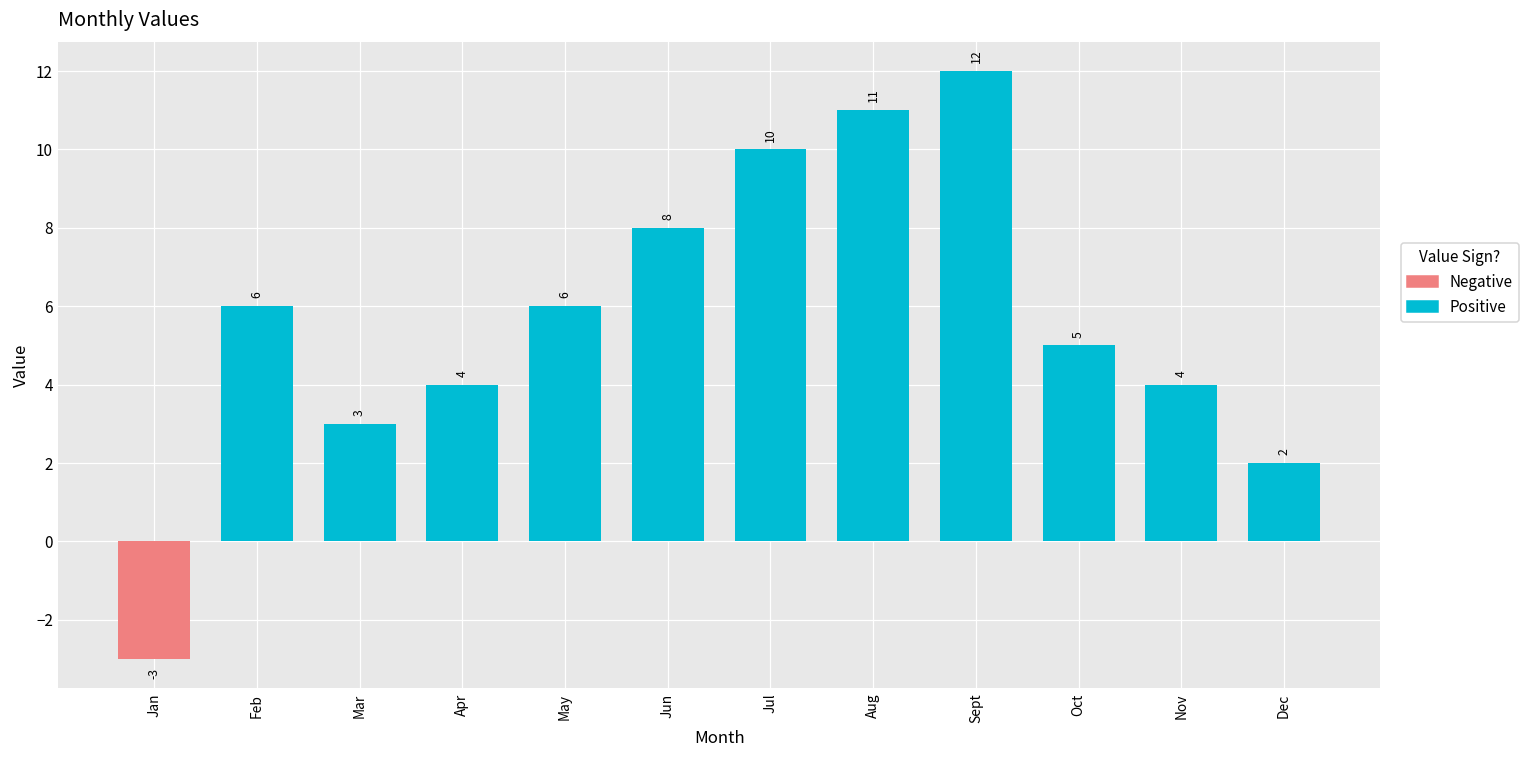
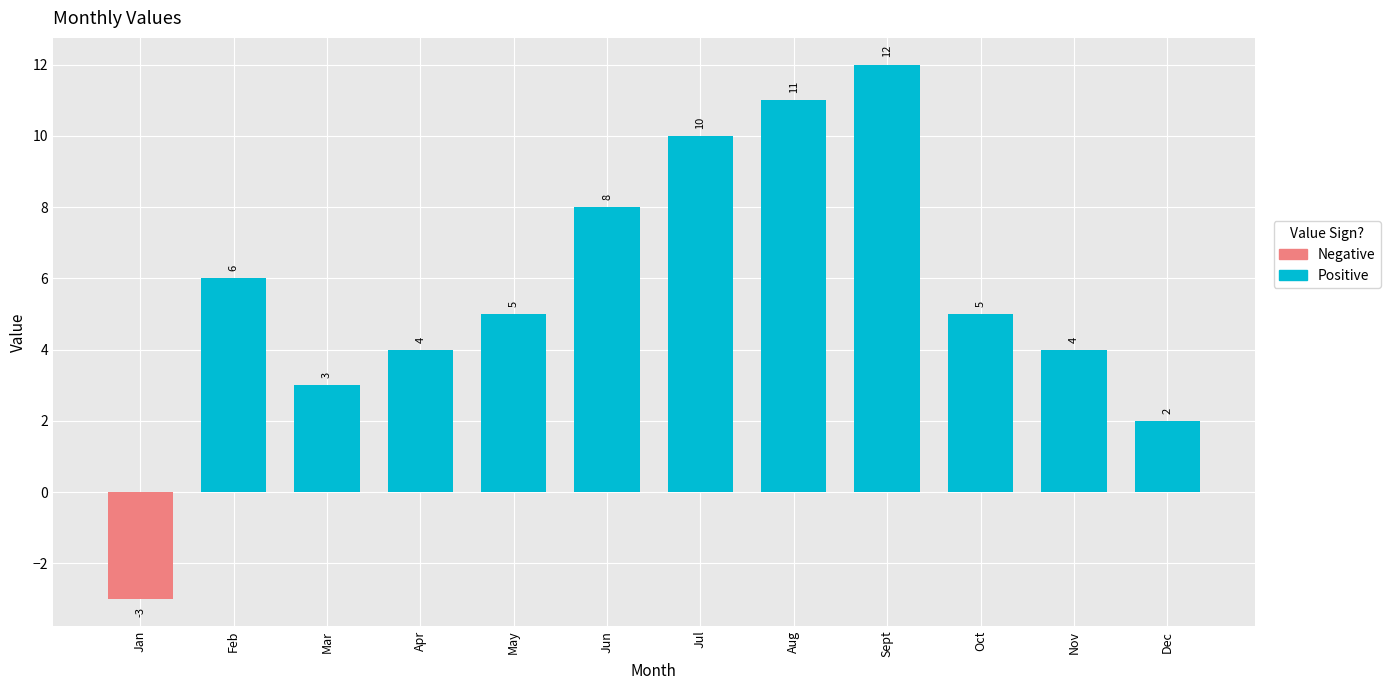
May: 6 -> 5
